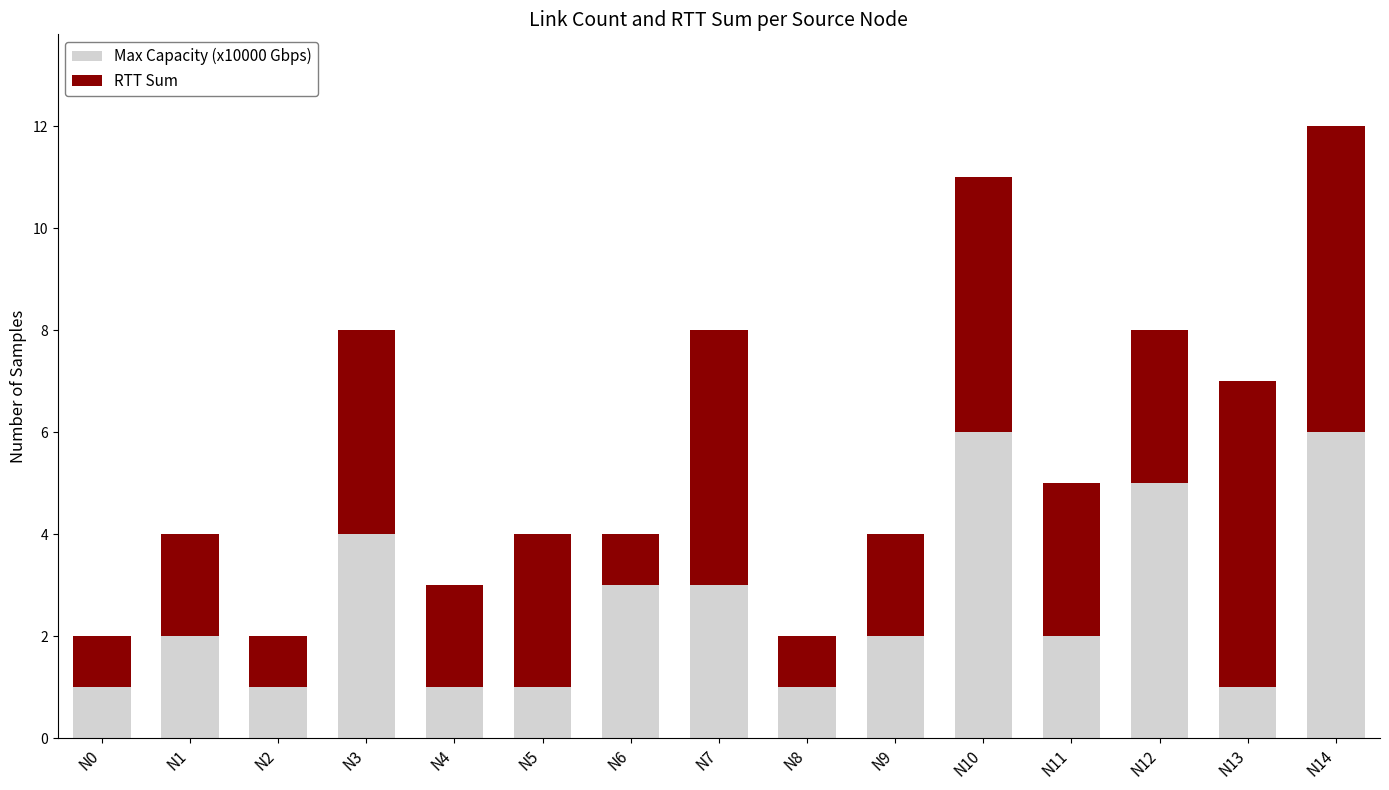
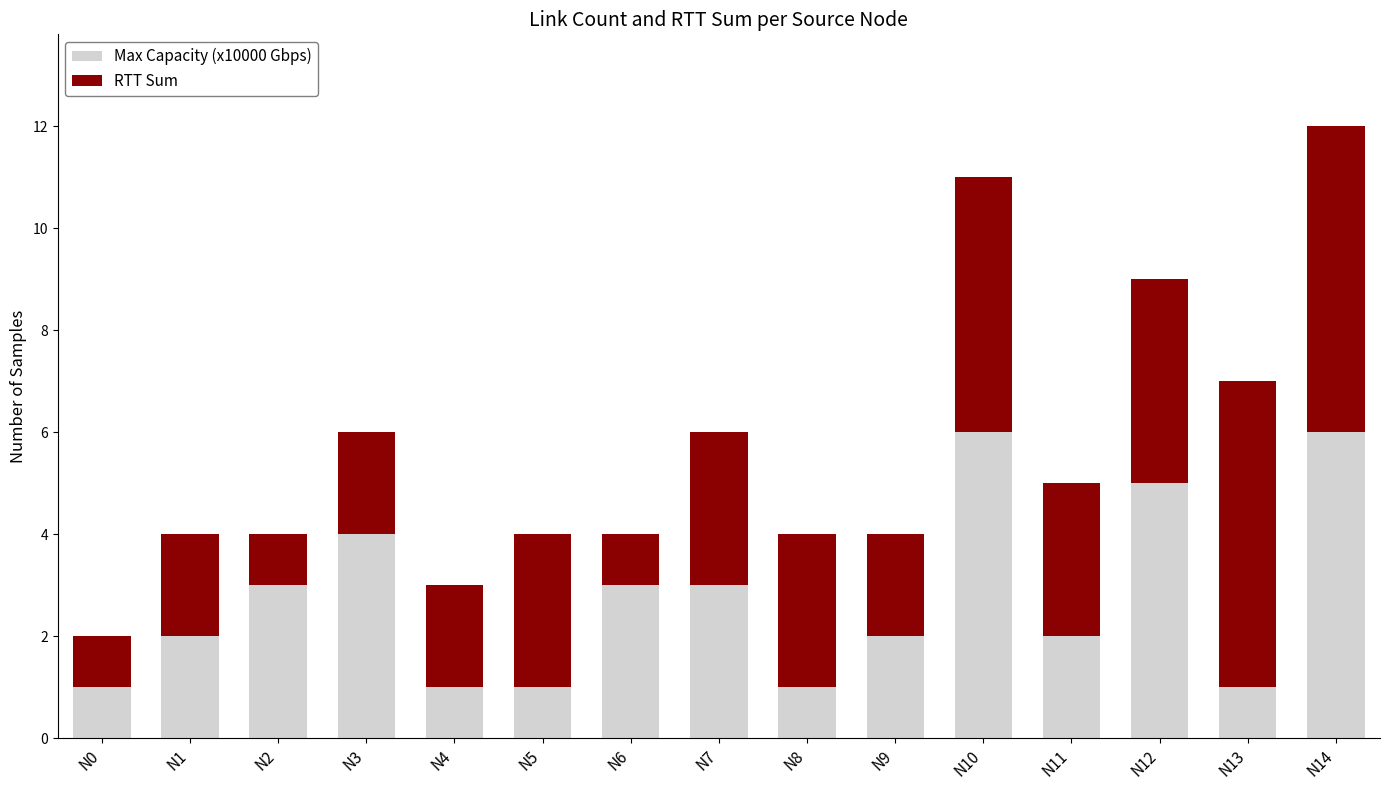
Max Capacity (x10000 Gbps), N2: 1 -> 3
RTT Sum, N3: 4 -> 2
RTT Sum, N7: 5 -> 3
RTT Sum, N8: 1 -> 3
RTT Sum, N12: 3 -> 4
